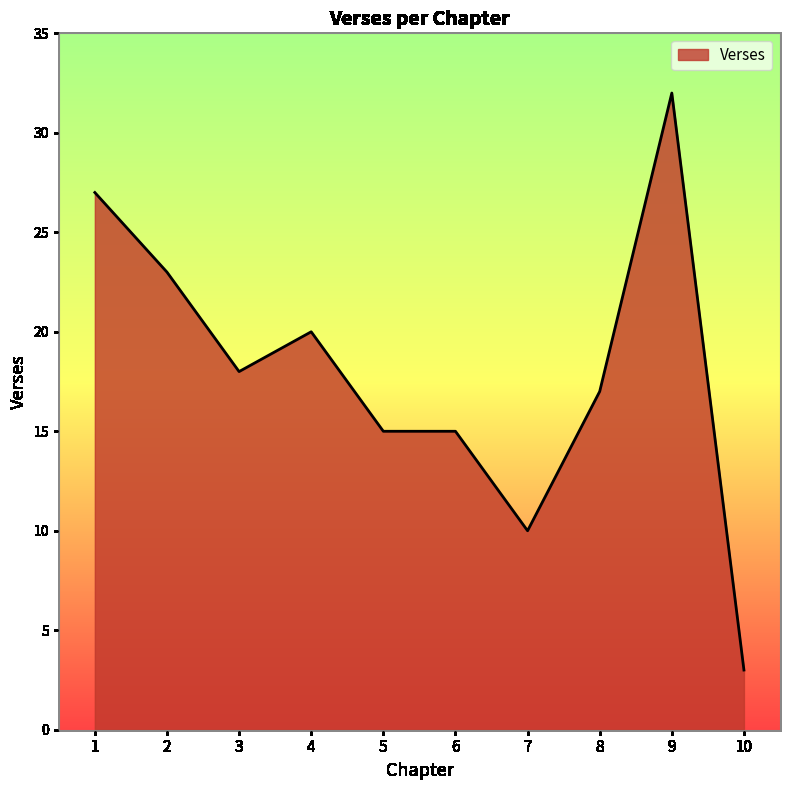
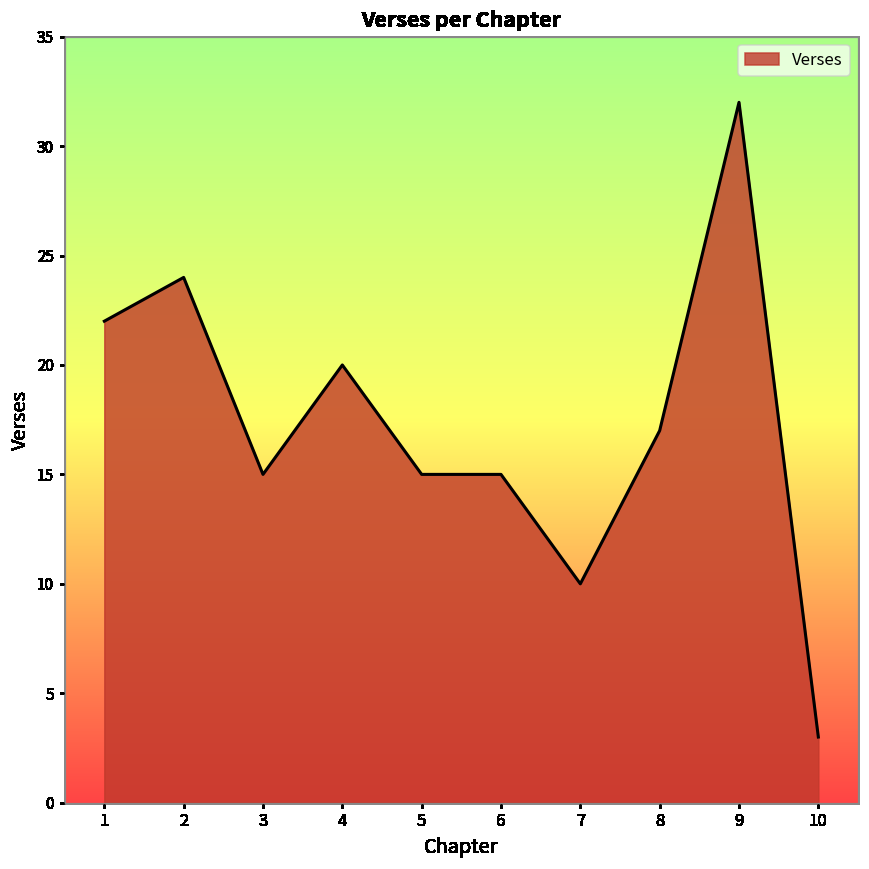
1: 27 -> 22
2: 23 -> 24
3: 18 -> 15
